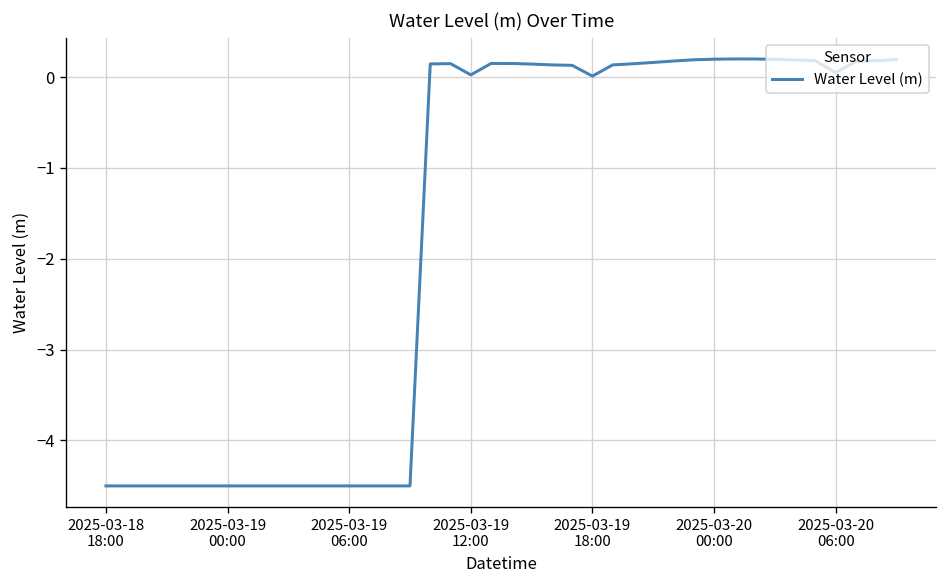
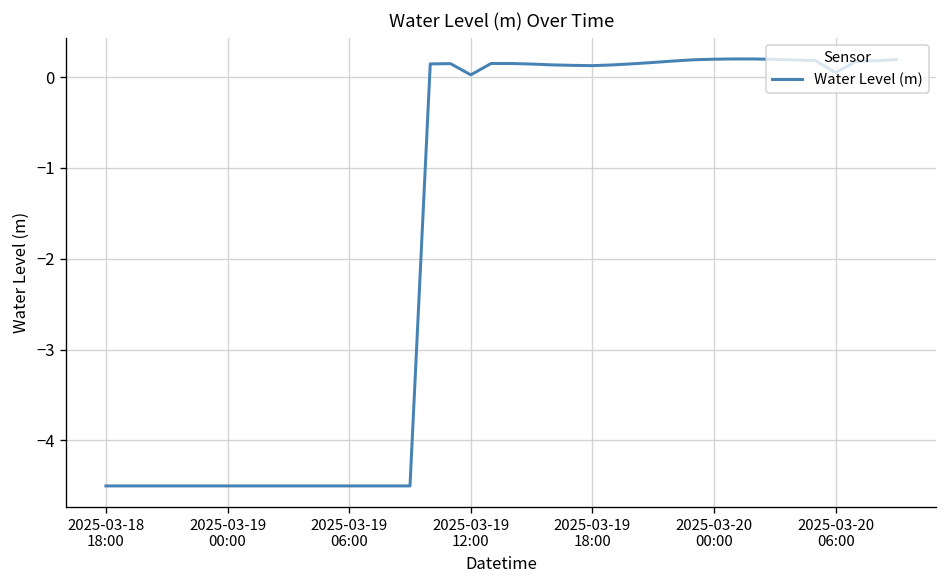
2025-03-19 18:00: 0.0 -> 0.1
